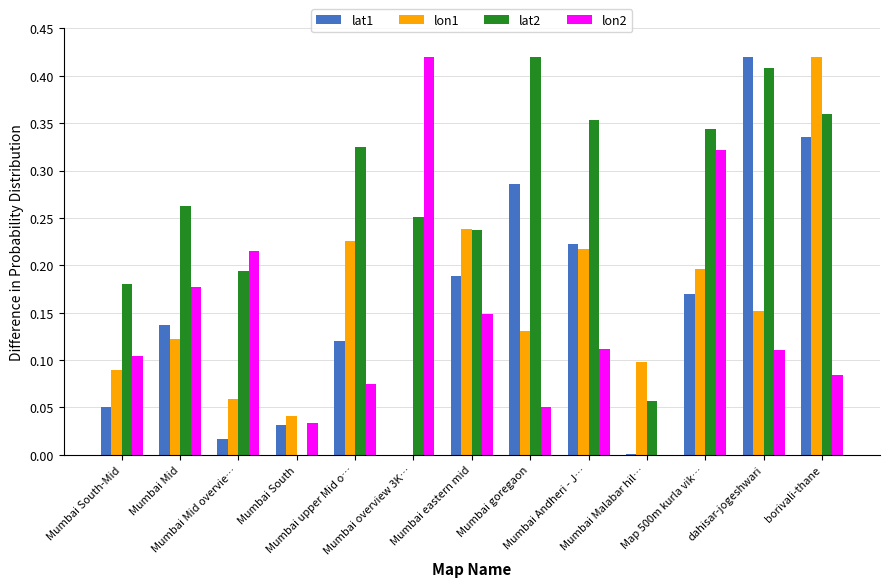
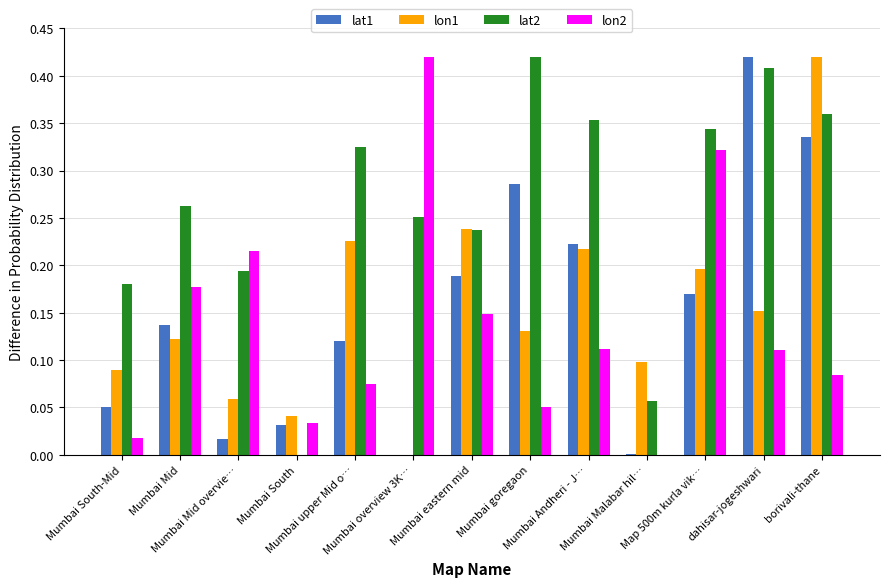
lon2, Mumbai South-Mid: 0.10 -> 0.02
